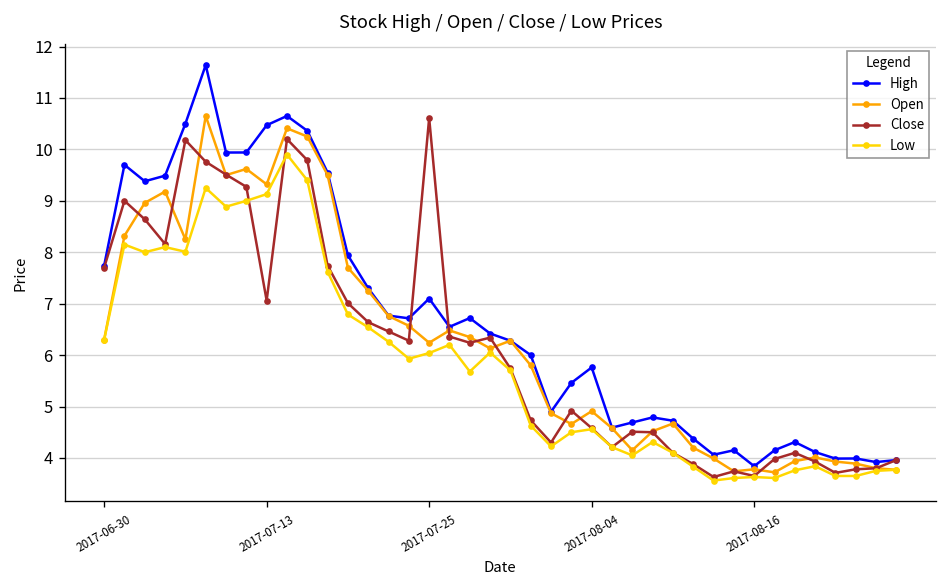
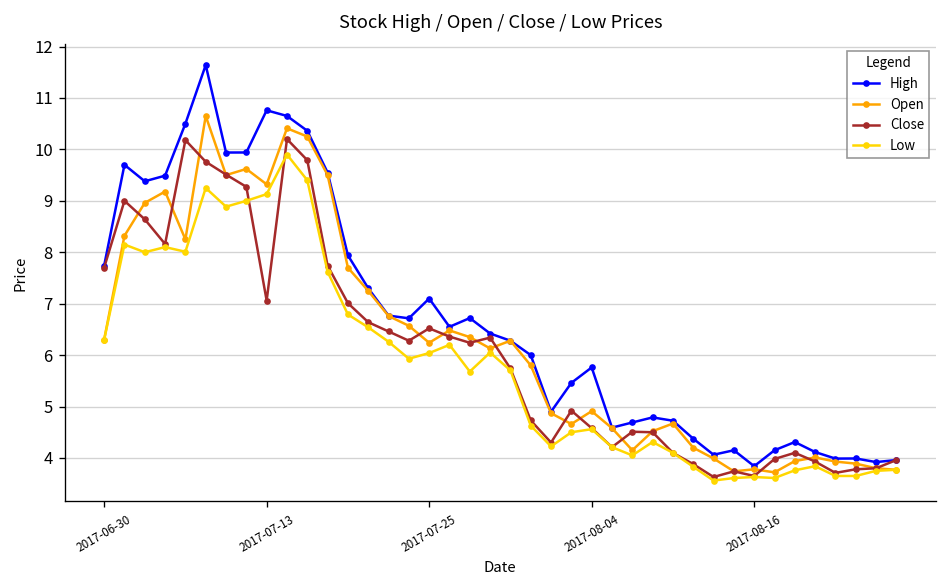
High, 2017-07-13: 10.5 -> 10.8
Close, 2017-07-25: 10.6 -> 6.5
